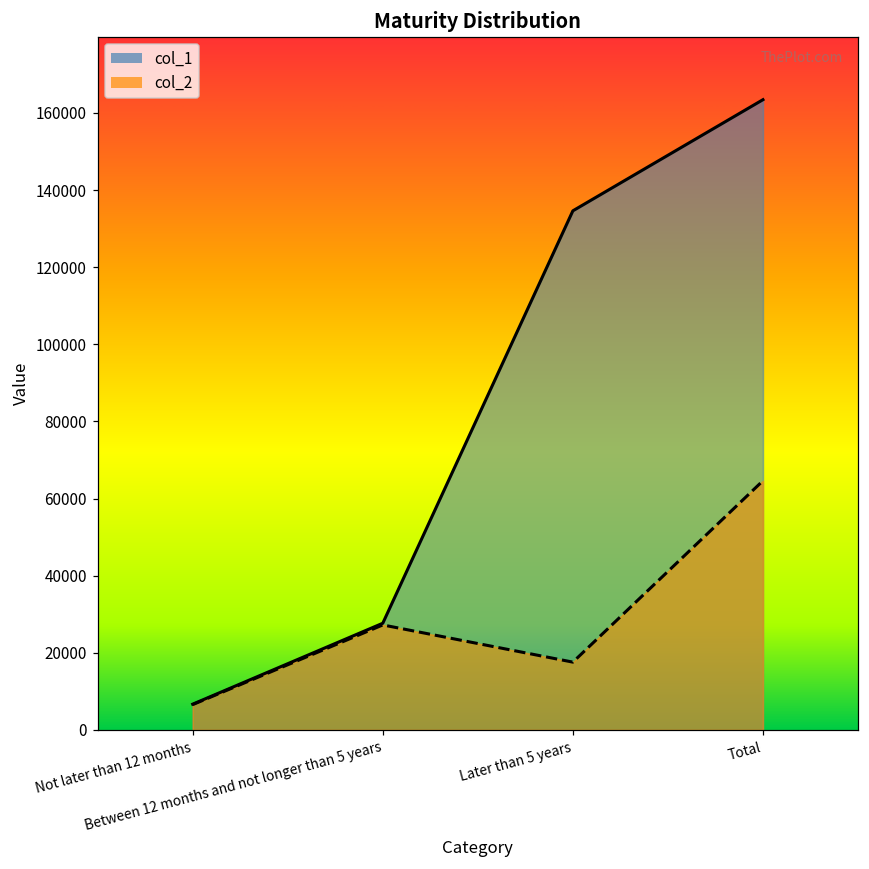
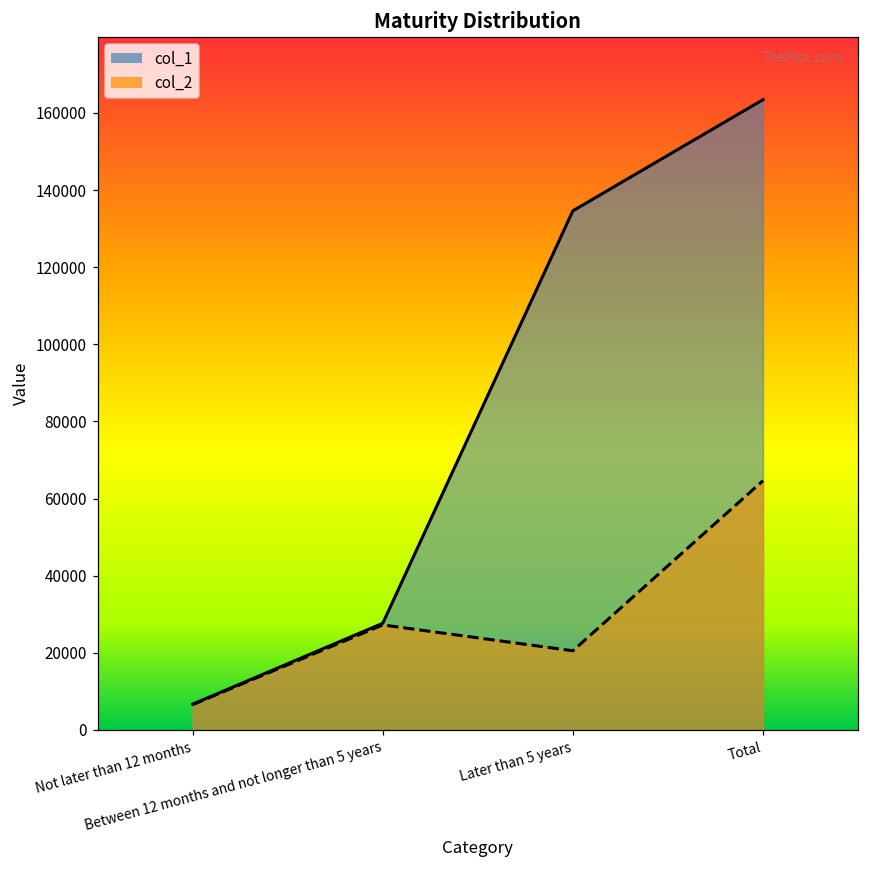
col_2, Later than 5 years: 18000 -> 21000
